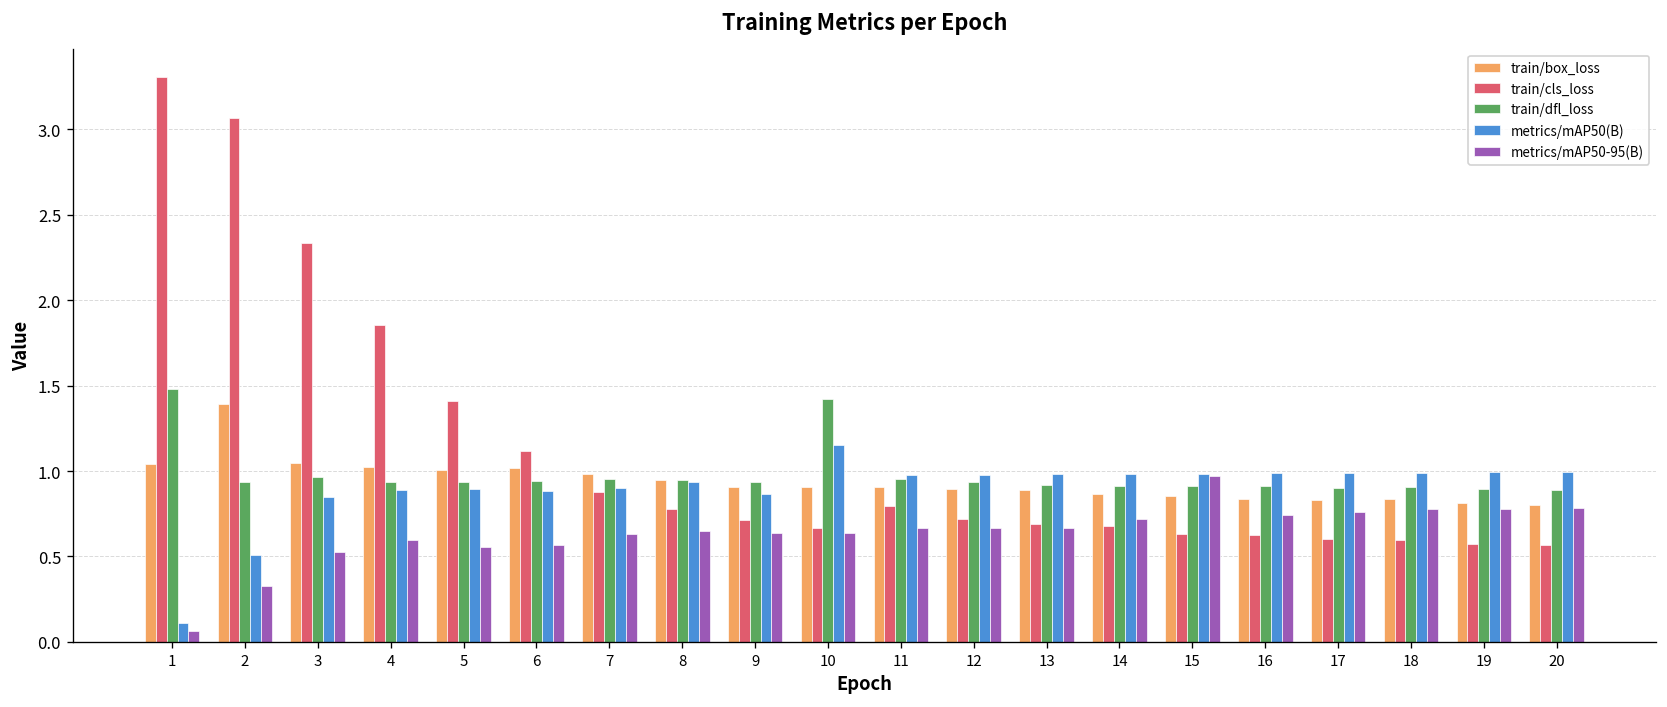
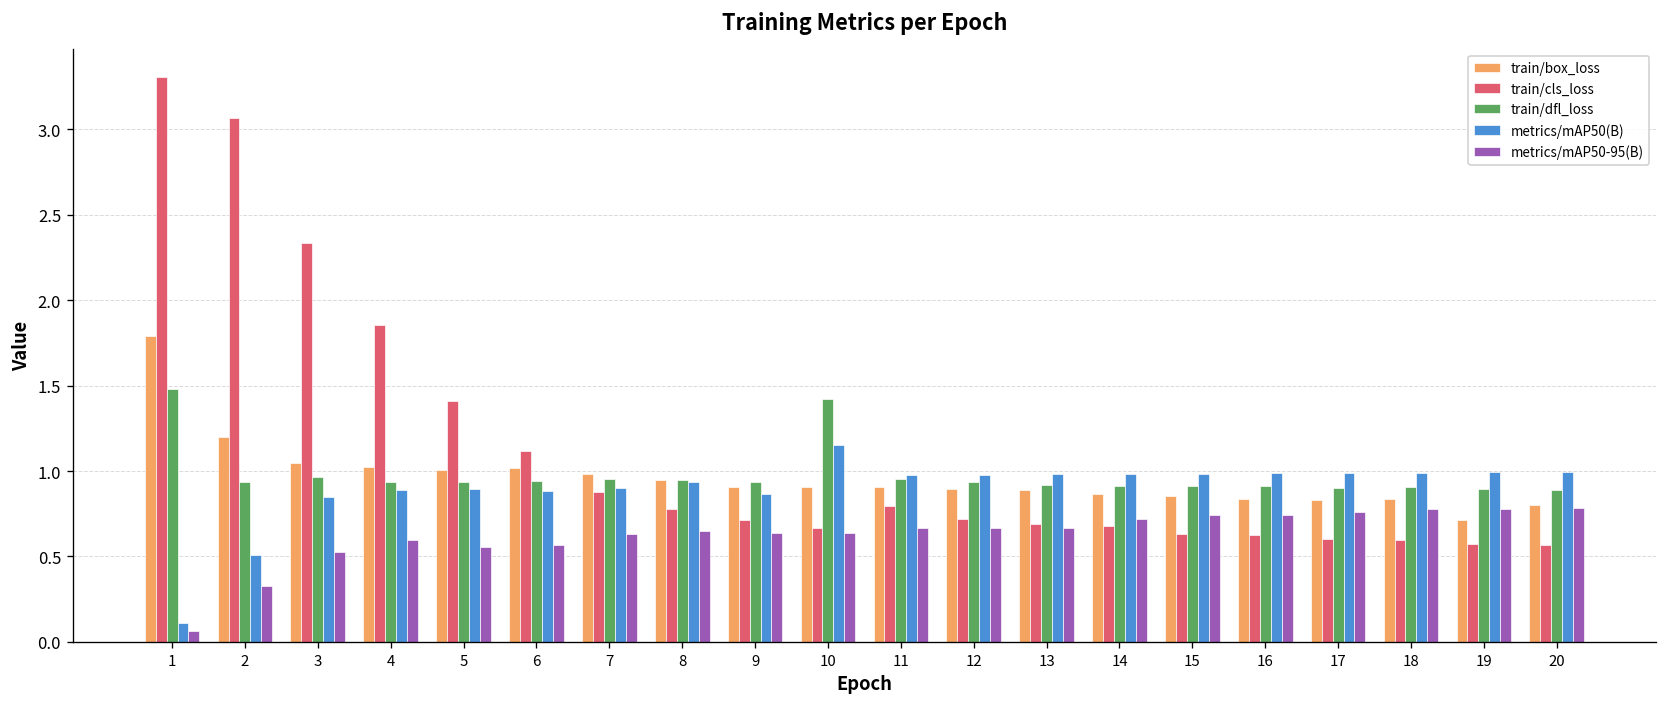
train/box_loss, 1: 1.04 -> 1.79
train/box_loss, 2: 1.39 -> 1.20
metrics/mAP50-95(B), 15: 0.97 -> 0.74
train/box_loss, 19: 0.81 -> 0.72
